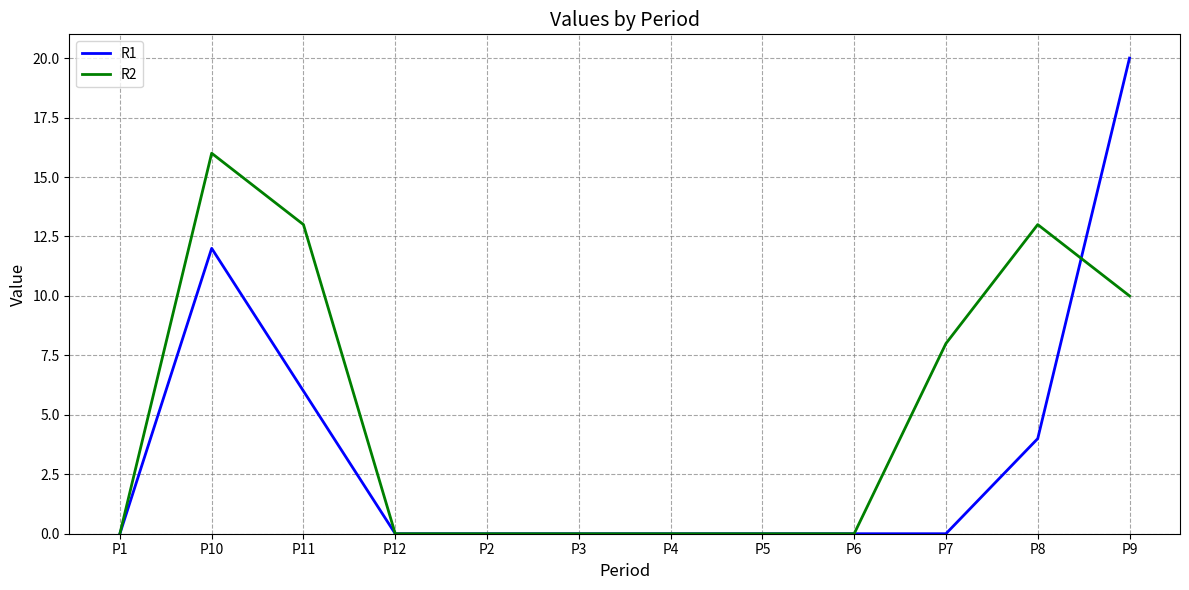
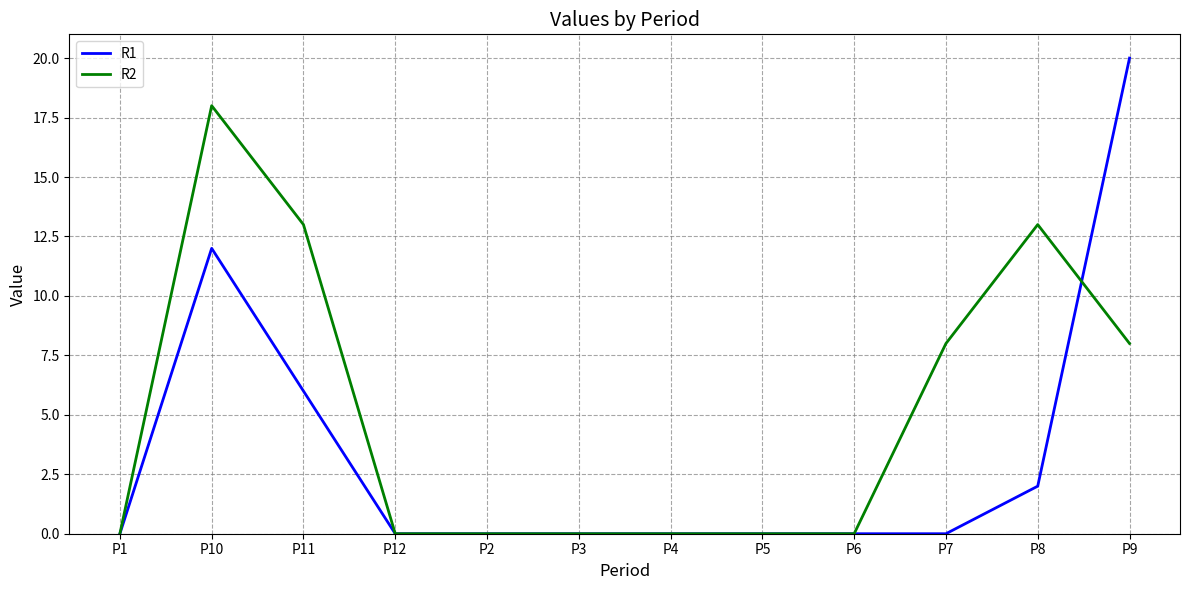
R2, P10: 16 -> 18
R1, P8: 4 -> 2
R2, P9: 10 -> 8
